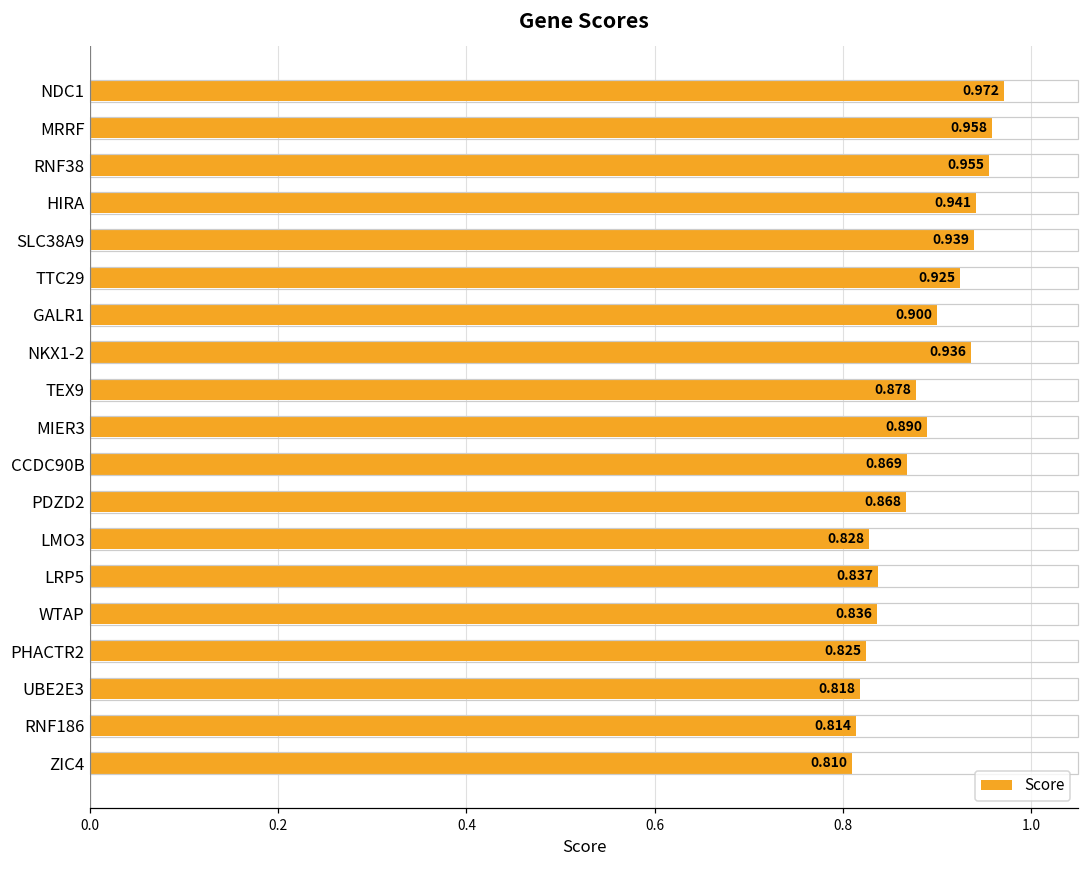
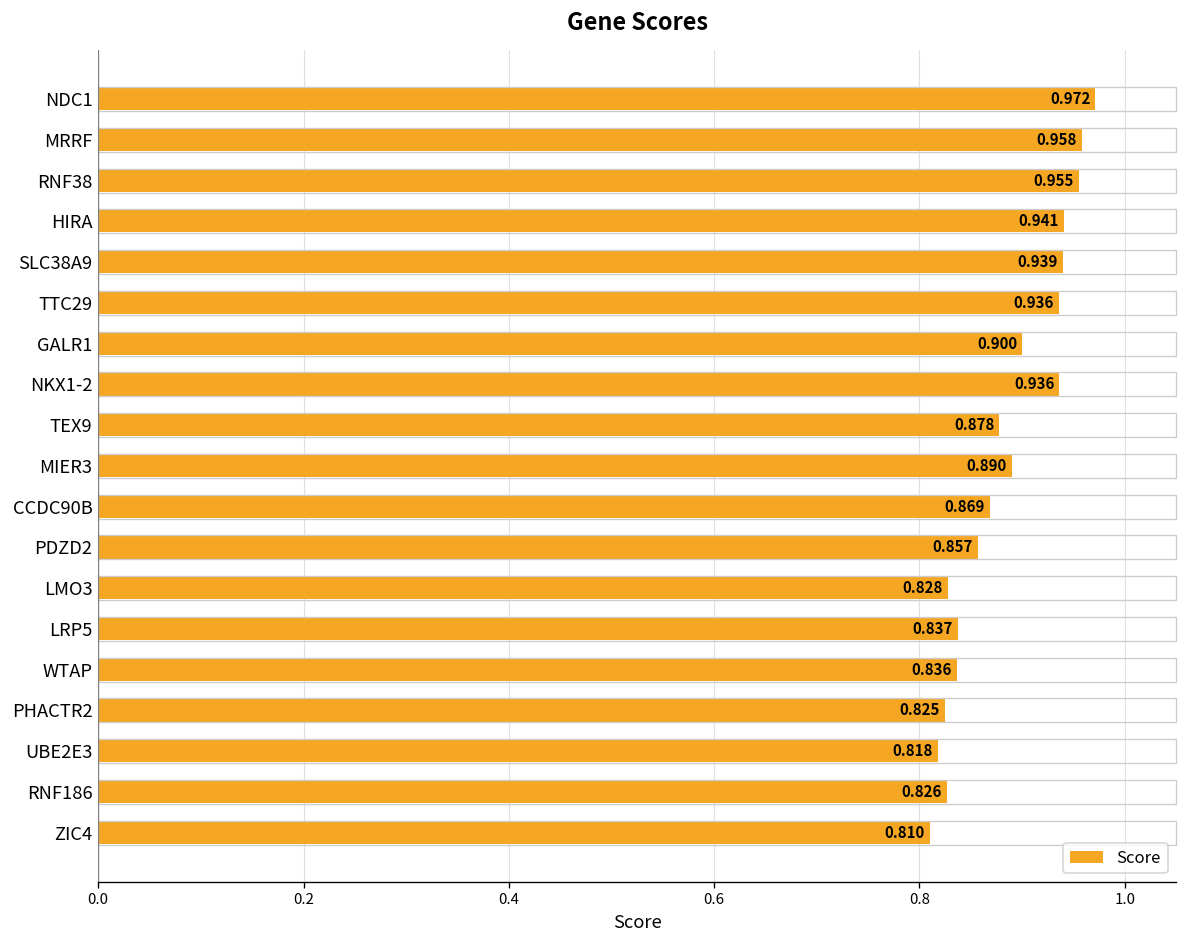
TTC29: 0.925 -> 0.936
PDZD2: 0.868 -> 0.857
RNF186: 0.814 -> 0.826
